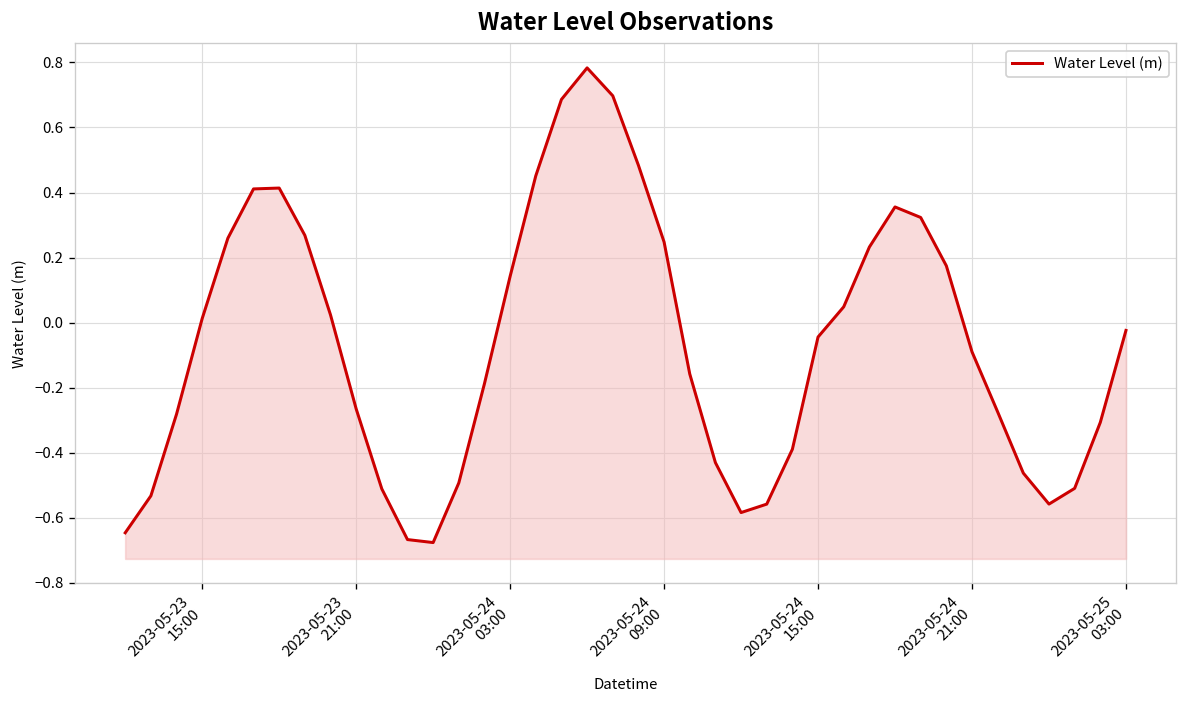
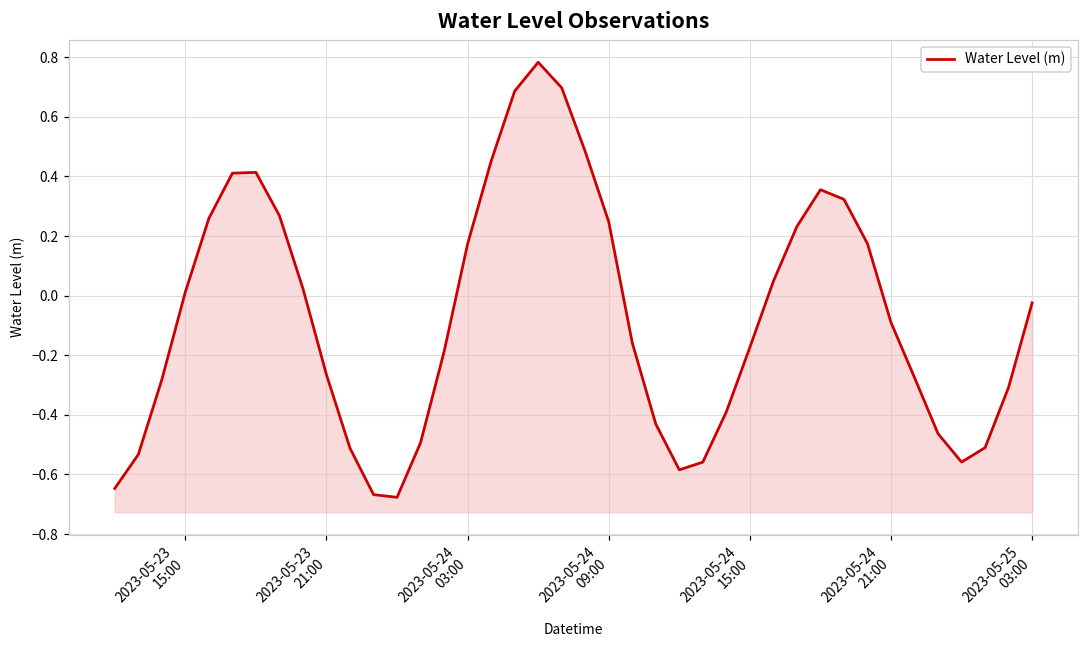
2023-05-24 03:00: 0.14 -> 0.17
2023-05-24 15:00: -0.04 -> -0.17
